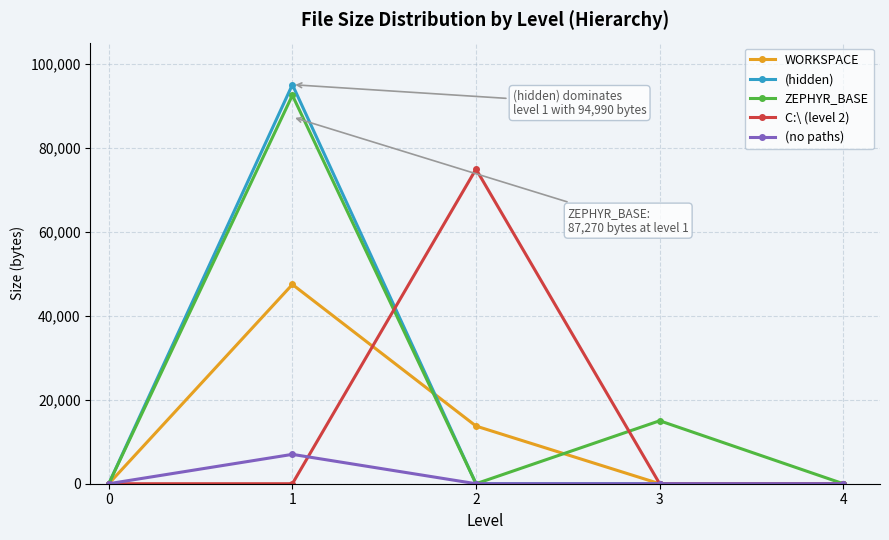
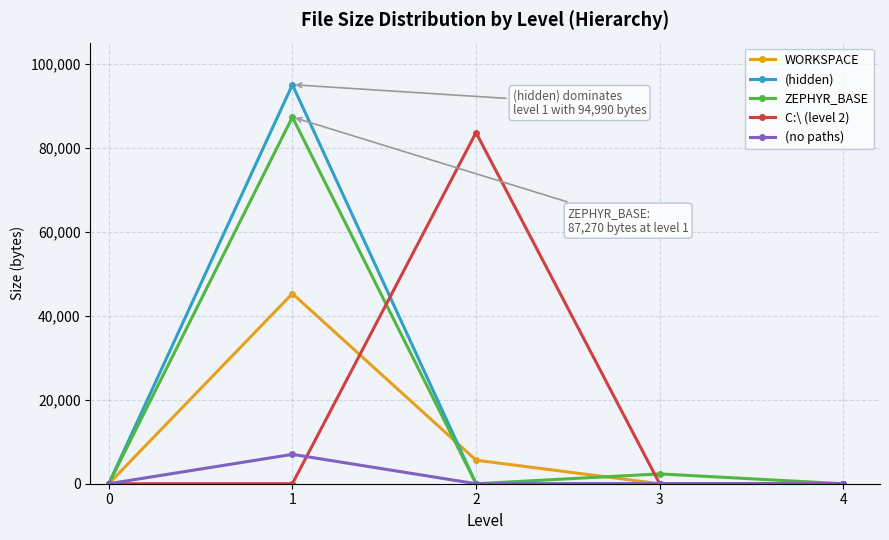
WORKSPACE, 1: 47,000 -> 45,000
ZEPHYR_BASE, 1: 92,000 -> 87,000
WORKSPACE, 2: 14,000 -> 6,000
C:\ (level 2), 2: 75,000 -> 84,000
ZEPHYR_BASE, 3: 15,000 -> 2,000
